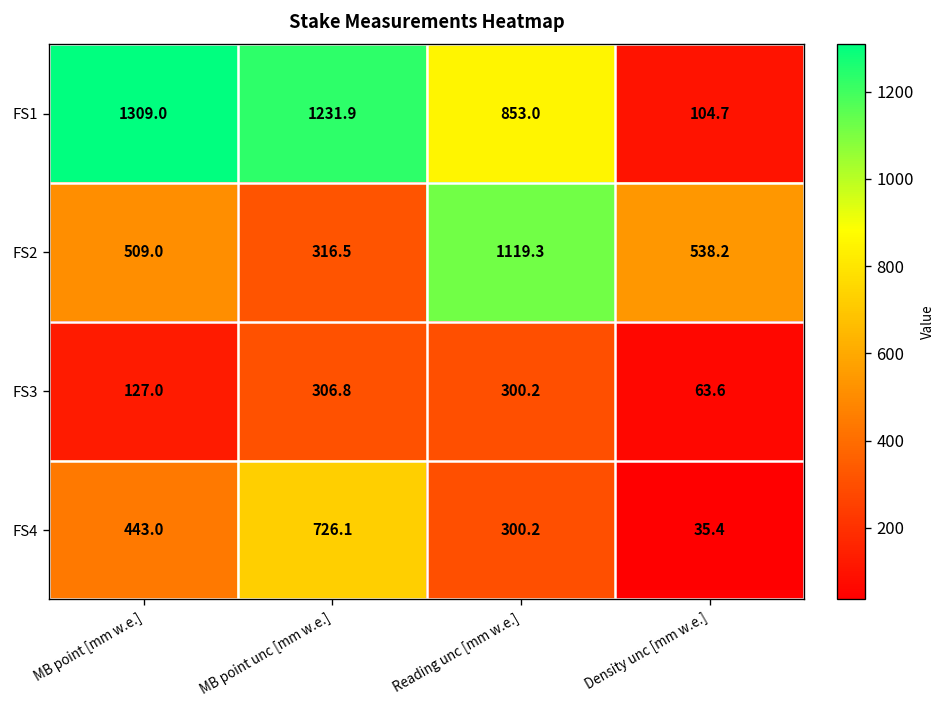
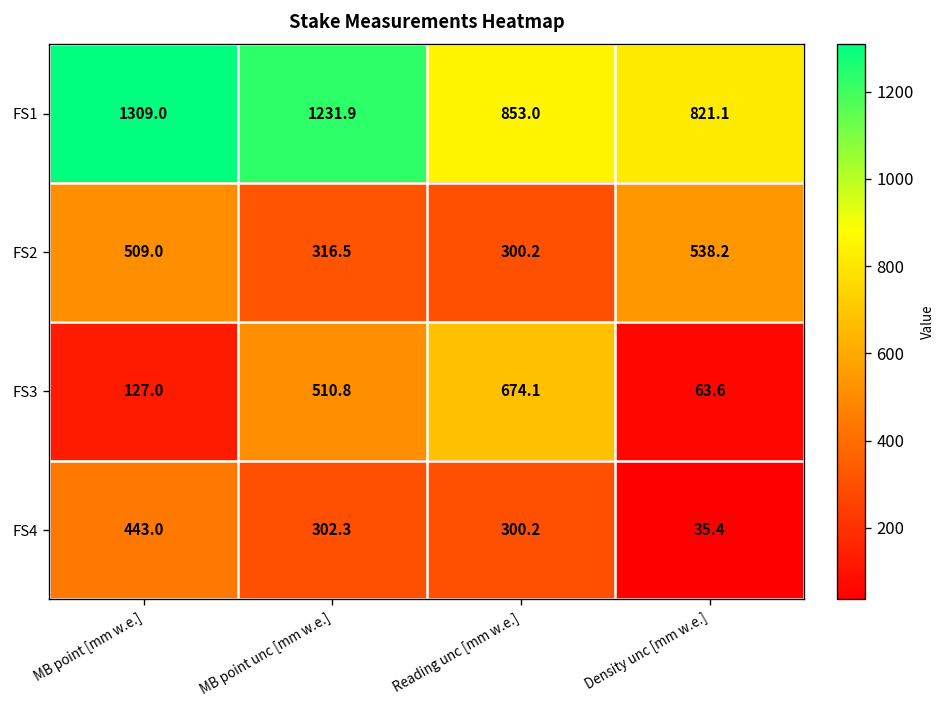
FS1, Density unc [mm w.e.]: 104.7 -> 821.1
FS2, Reading unc [mm w.e.]: 1119.3 -> 300.2
FS3, MB point unc [mm w.e.]: 306.8 -> 510.8
FS3, Reading unc [mm w.e.]: 300.2 -> 674.1
FS4, MB point unc [mm w.e.]: 726.1 -> 302.3
